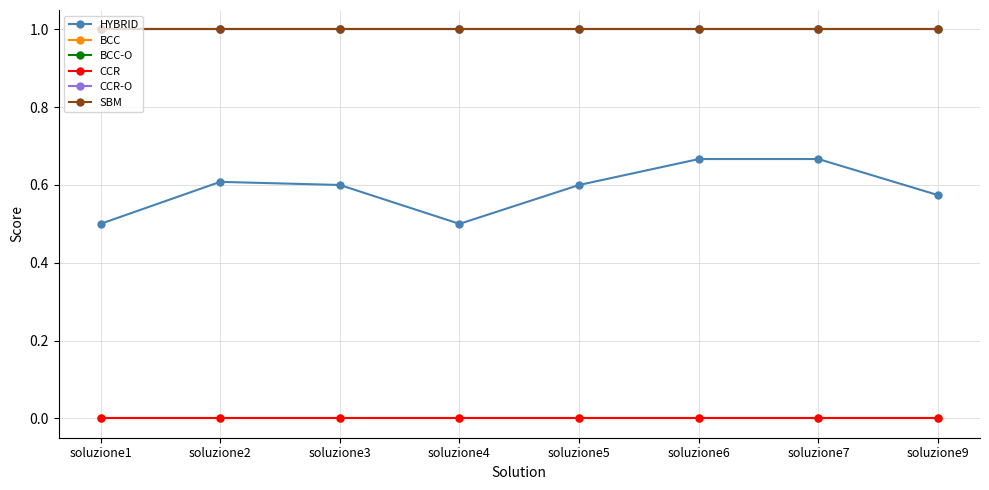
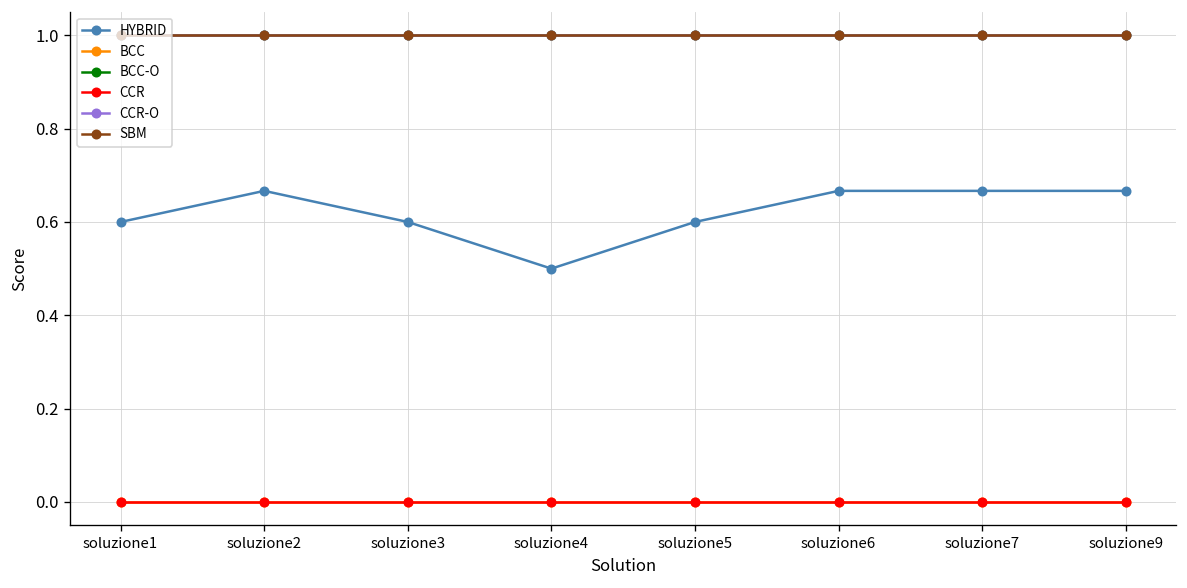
HYBRID, soluzione1: 0.5 -> 0.6
HYBRID, soluzione2: 0.61 -> 0.67
HYBRID, soluzione9: 0.57 -> 0.67
